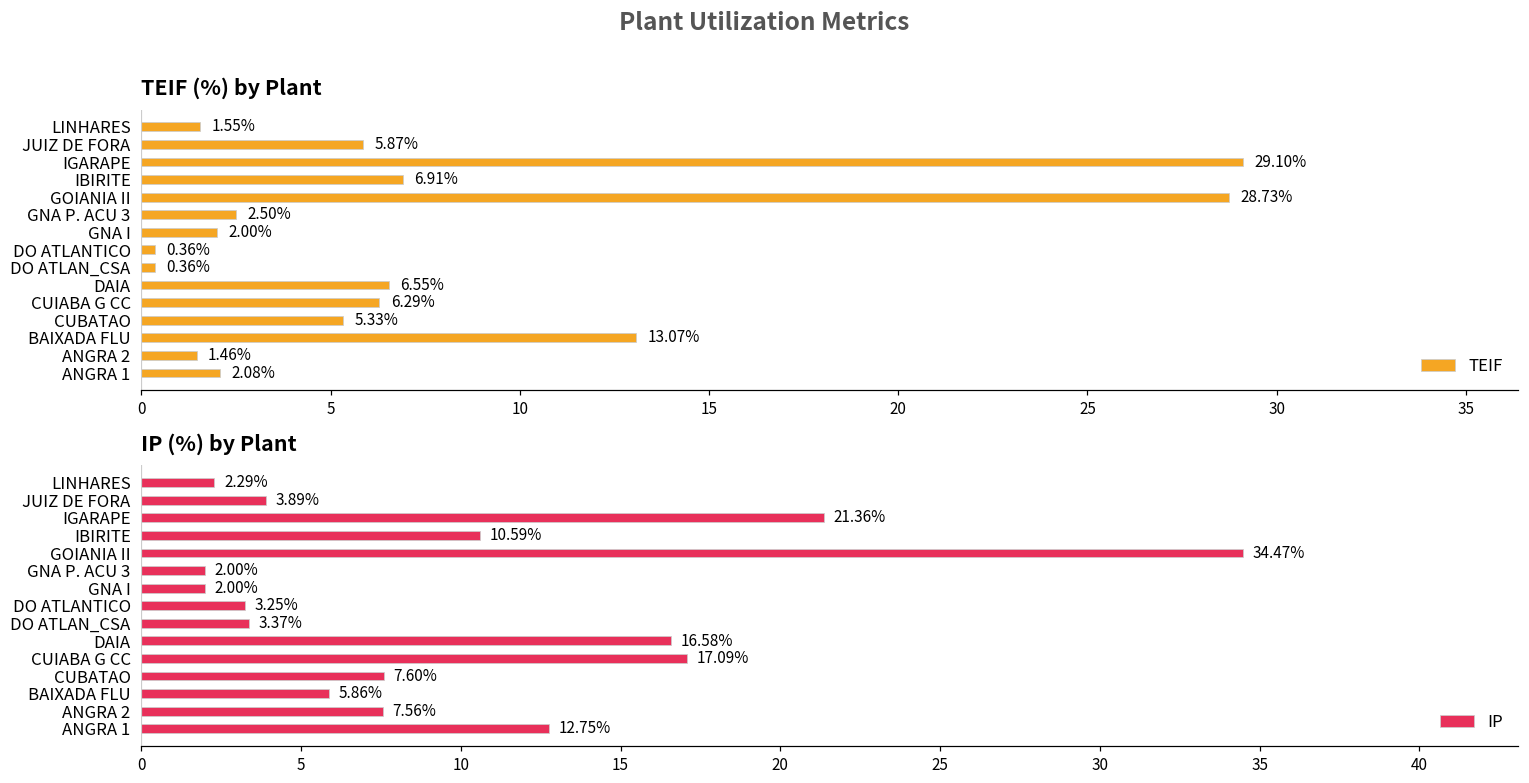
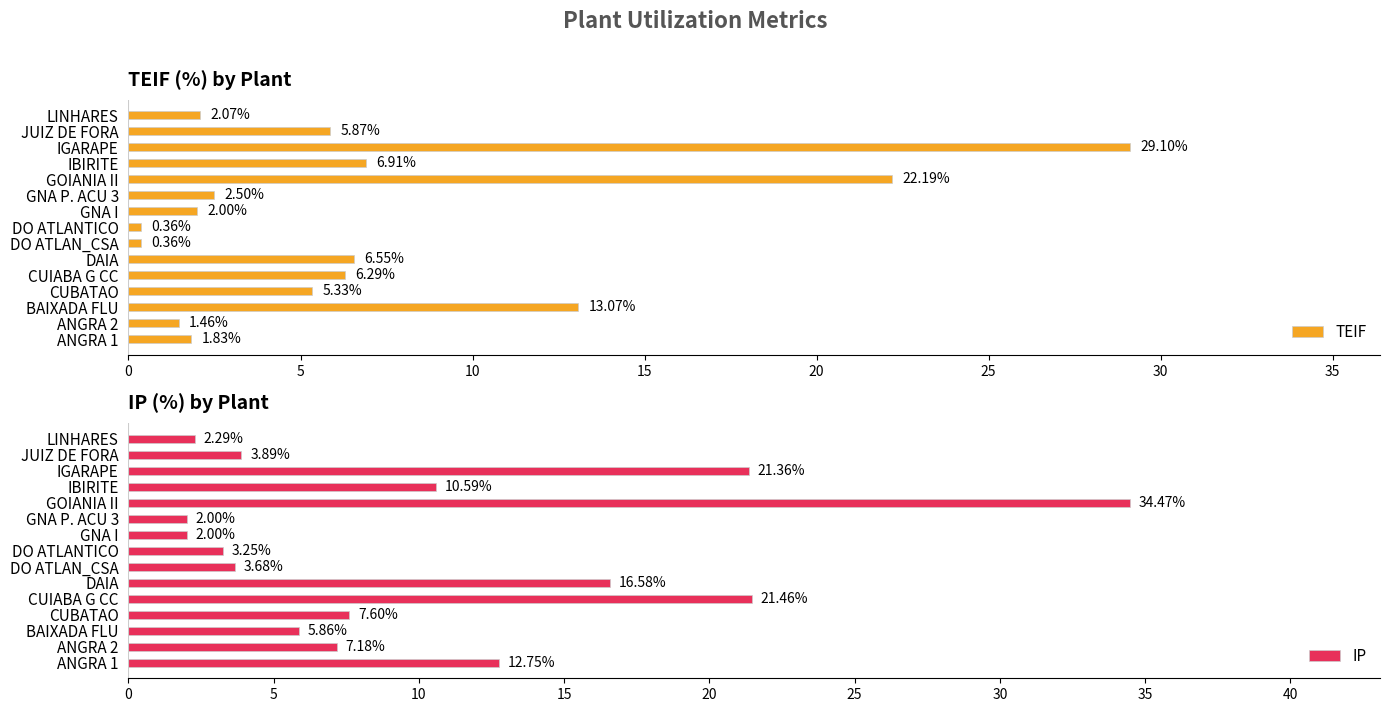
TEIF (%) by Plant, LINHARES: 1.55% -> 2.07%
TEIF (%) by Plant, GOIANIA II: 28.73% -> 22.19%
TEIF (%) by Plant, ANGRA 1: 2.08% -> 1.83%
IP (%) by Plant, DO ATLAN_CSA: 3.37% -> 3.68%
IP (%) by Plant, CUIABA G CC: 17.09% -> 21.46%
IP (%) by Plant, ANGRA 2: 7.56% -> 7.18%
